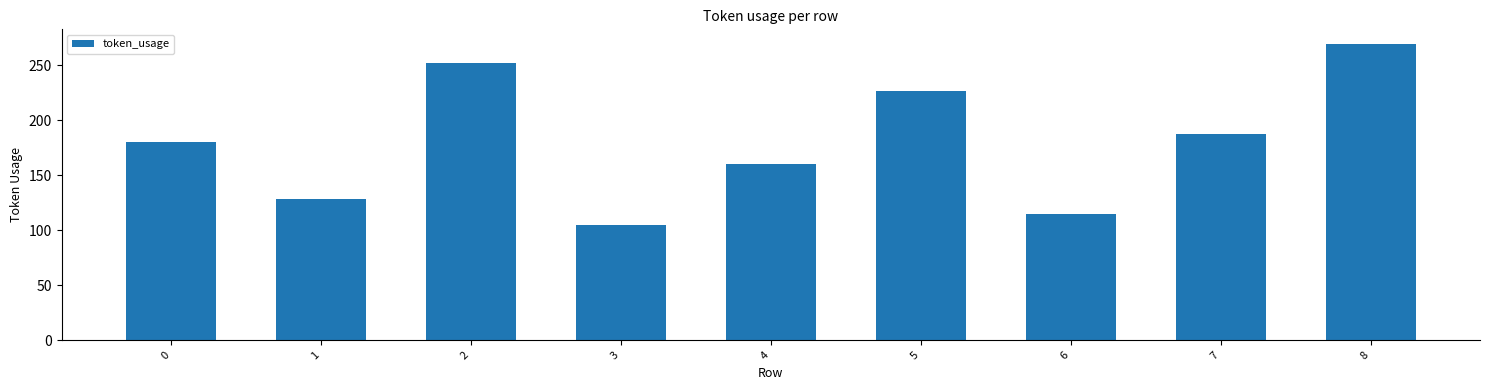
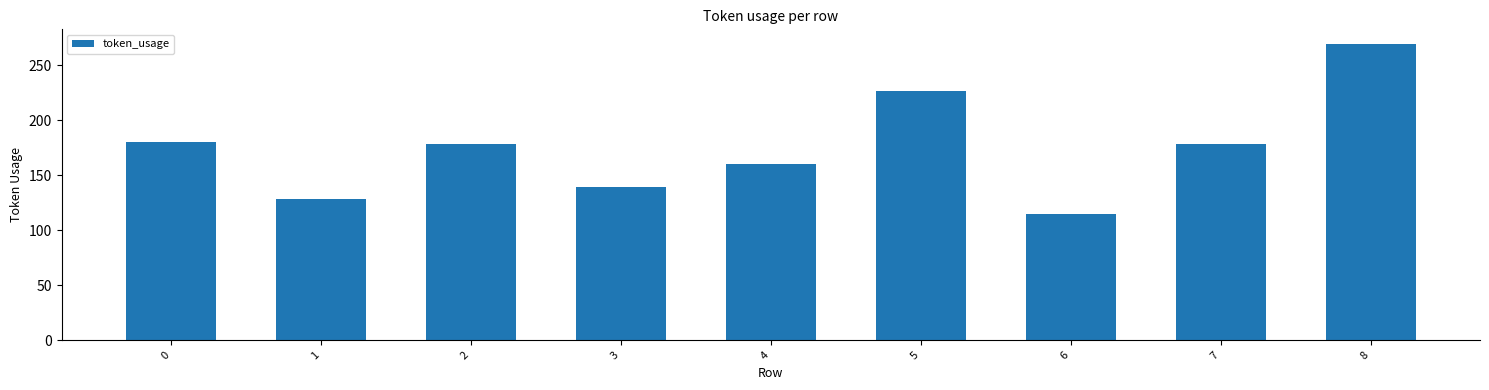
2: 252 -> 178
3: 105 -> 139
7: 187 -> 178
